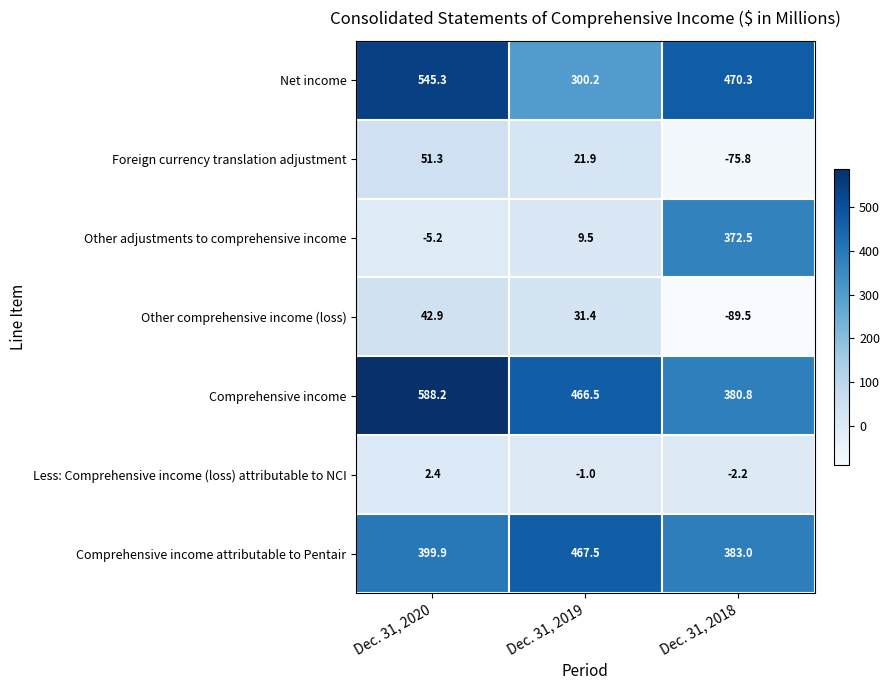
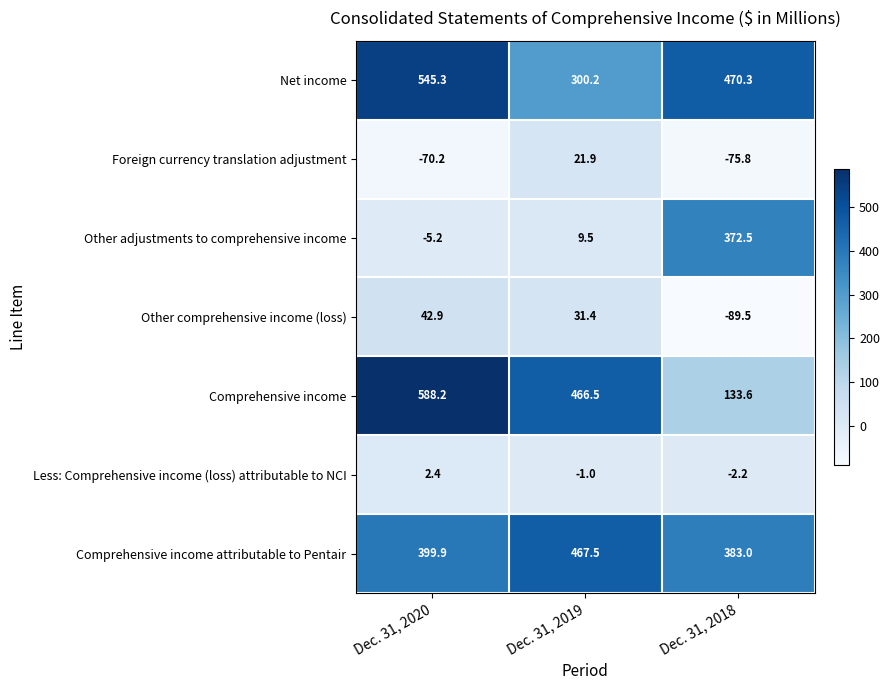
Foreign currency translation adjustment, Dec. 31, 2020: 51.3 -> -70.2
Comprehensive income, Dec. 31, 2018: 380.8 -> 133.6
